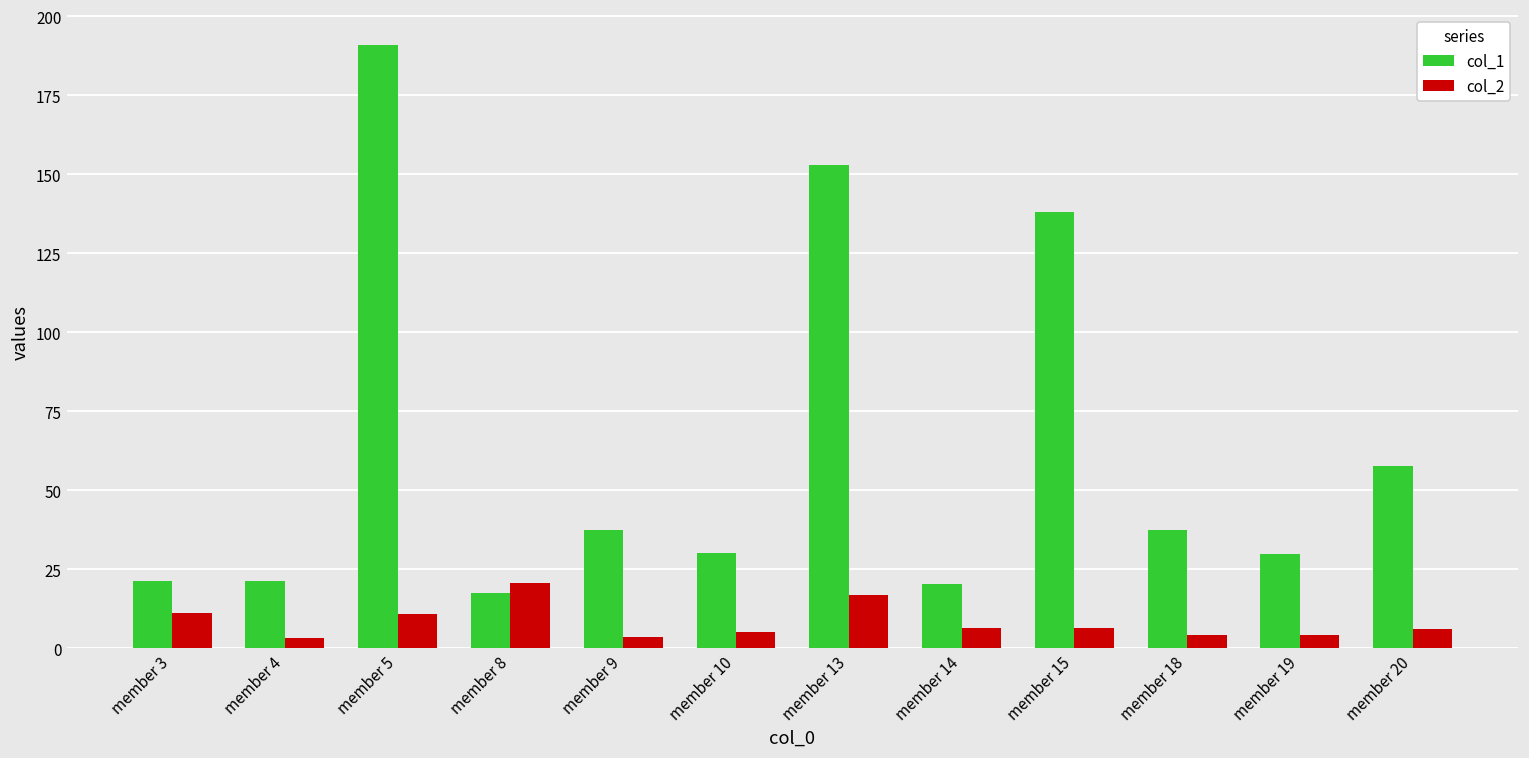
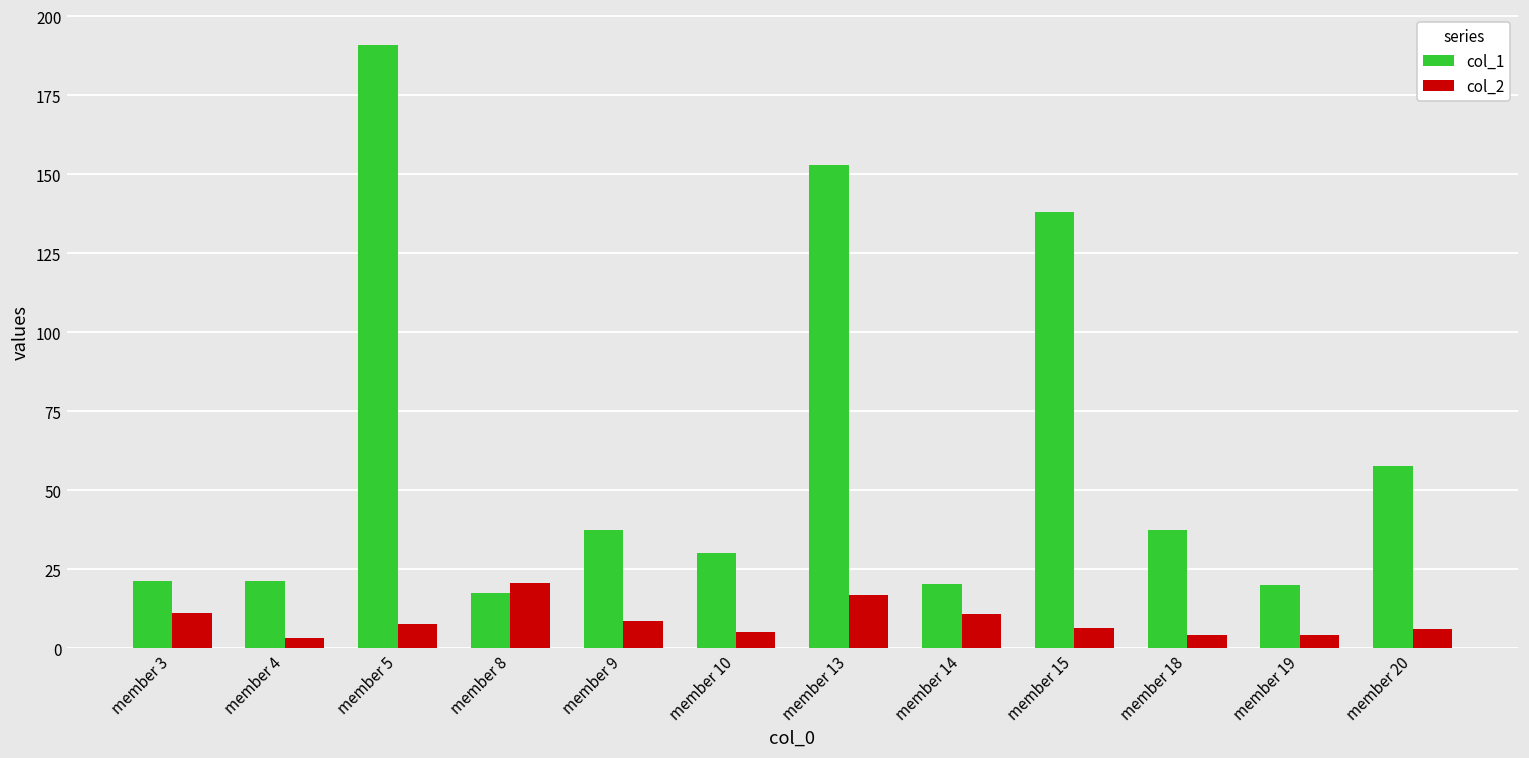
col_2, member 5: 11 -> 8
col_2, member 9: 4 -> 9
col_2, member 14: 7 -> 11
col_1, member 19: 30 -> 20
